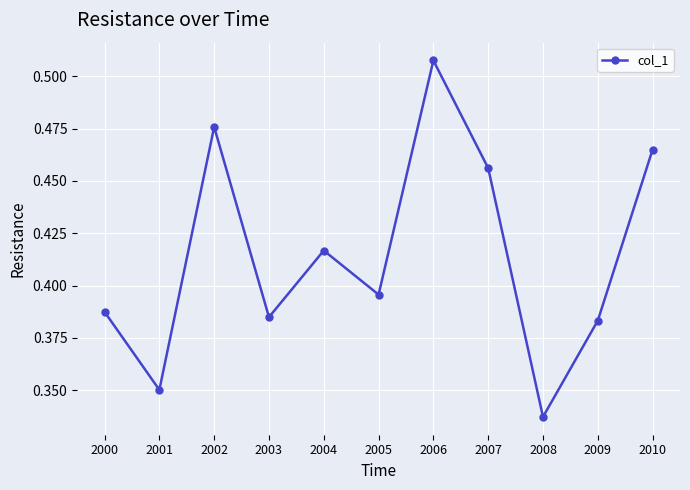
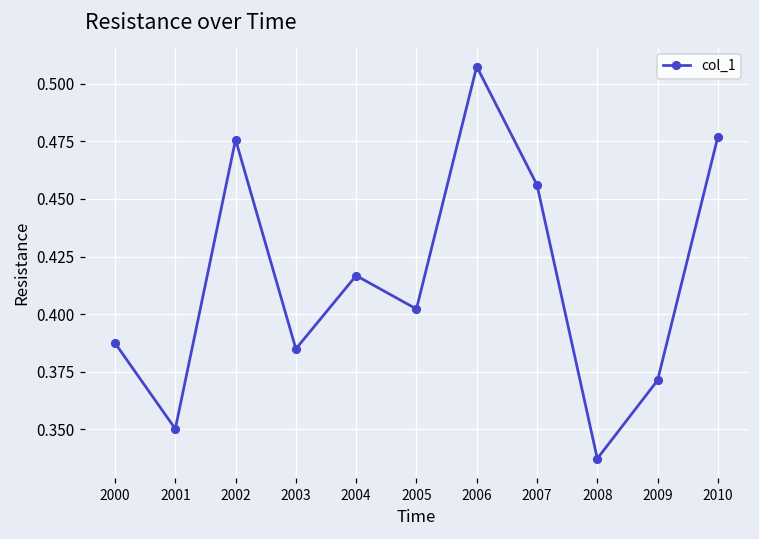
2005: 0.396 -> 0.402
2009: 0.383 -> 0.371
2010: 0.465 -> 0.477
